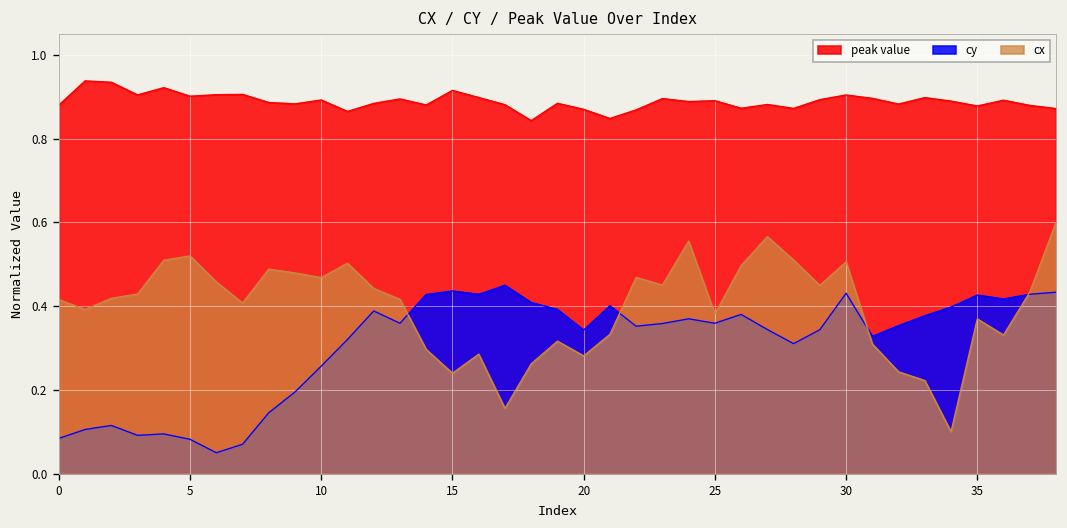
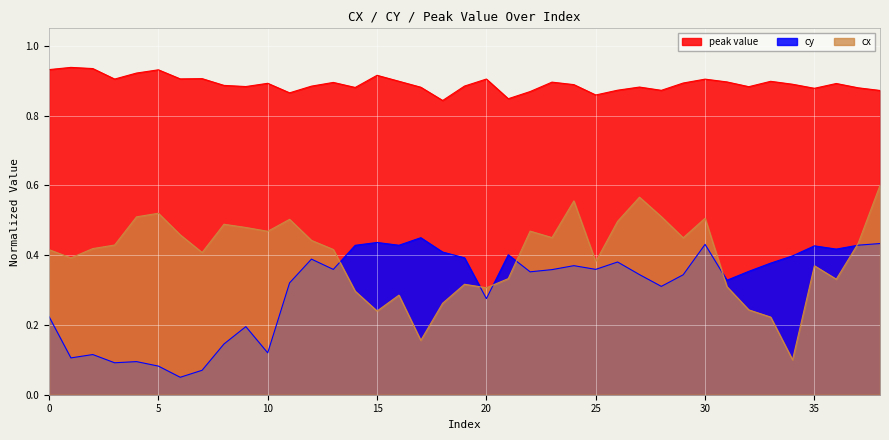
peak value, 0: 0.88 -> 0.93
cy, 0: 0.08 -> 0.22
peak value, 5: 0.90 -> 0.93
cy, 10: 0.26 -> 0.12
peak value, 20: 0.87 -> 0.90
cy, 20: 0.34 -> 0.28
cx, 20: 0.28 -> 0.31
peak value, 25: 0.89 -> 0.86
